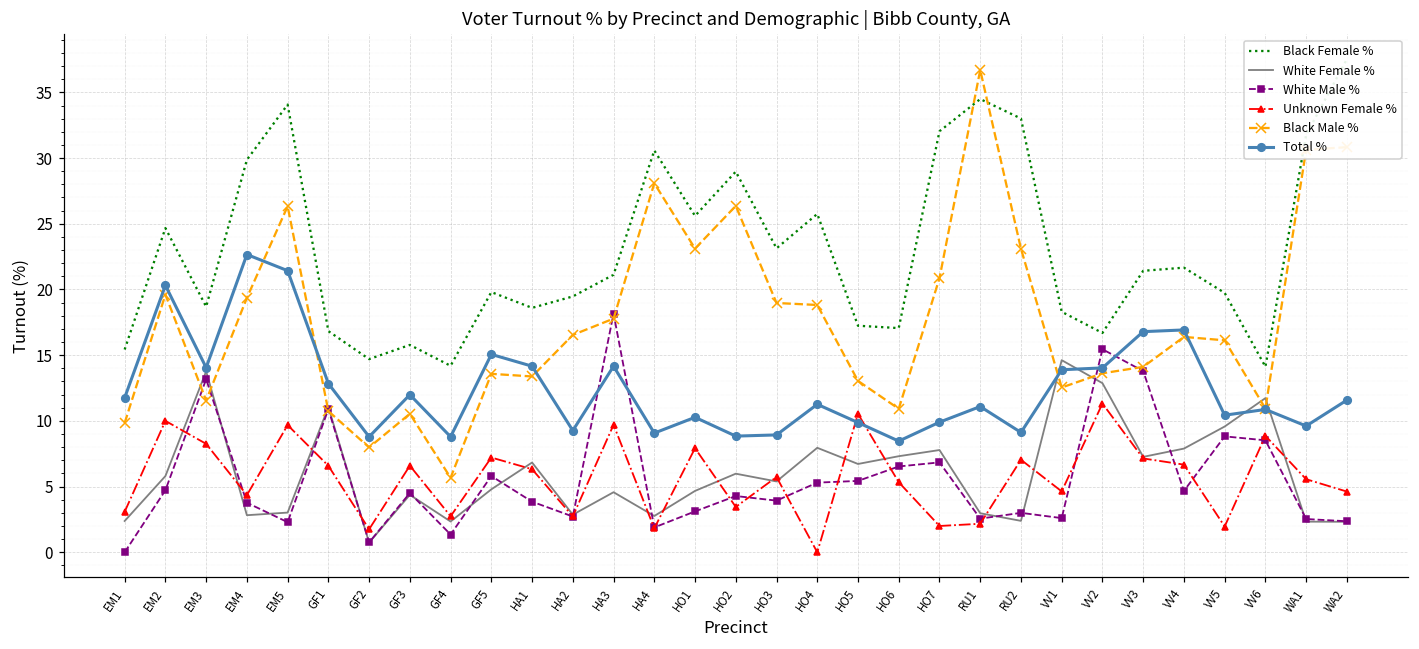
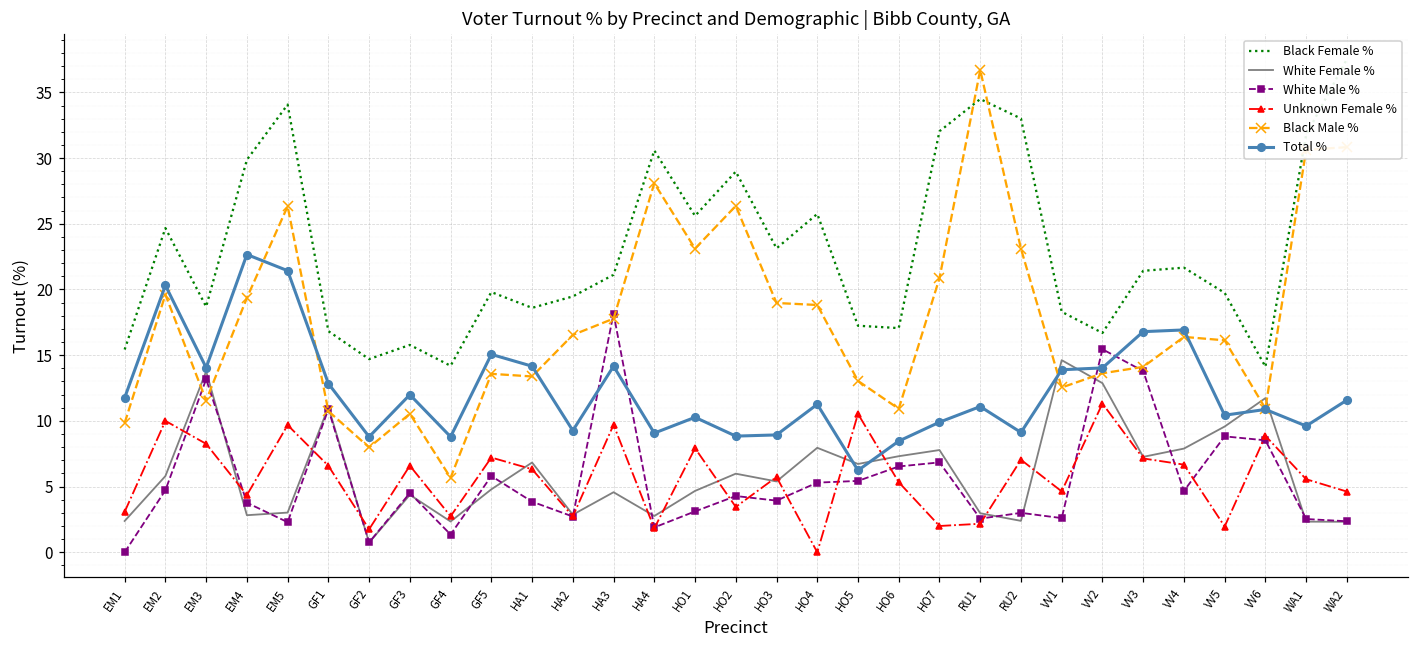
Total %, HO5: 9.9 -> 6.2
